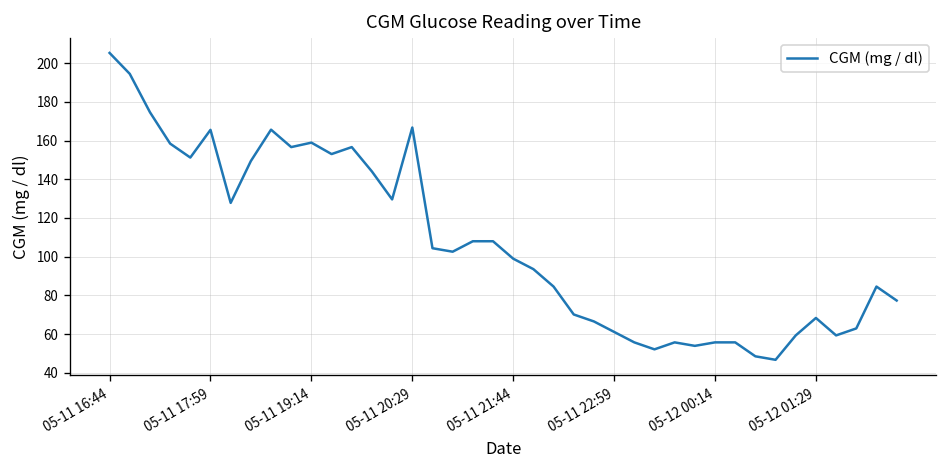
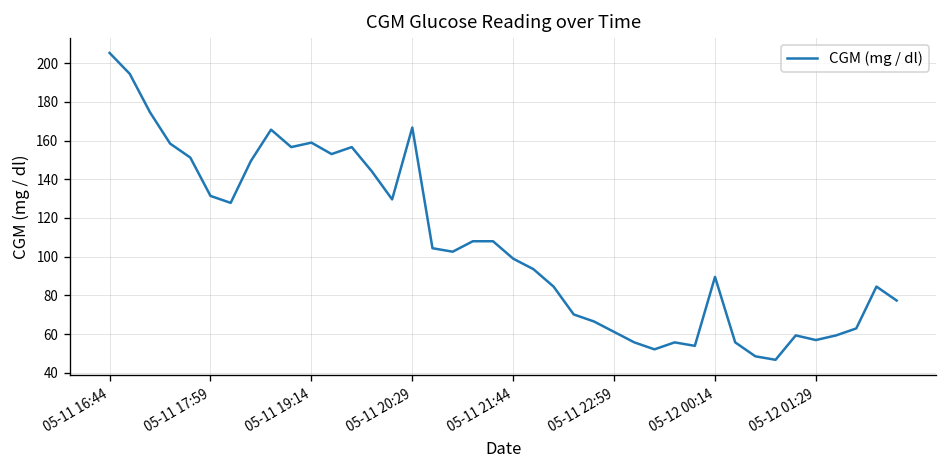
05-11 17:59: 166 -> 131
05-12 00:14: 56 -> 90
05-12 01:29: 68 -> 57
